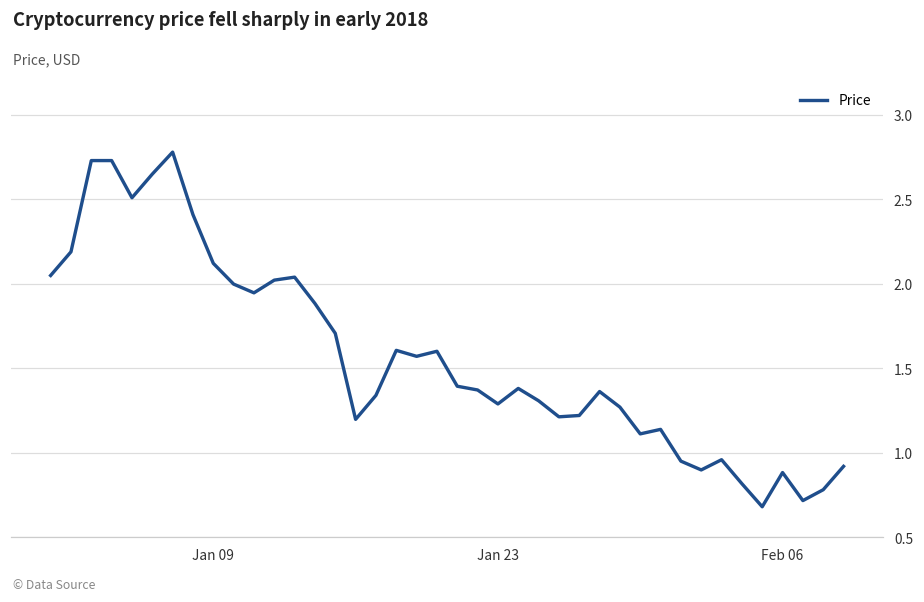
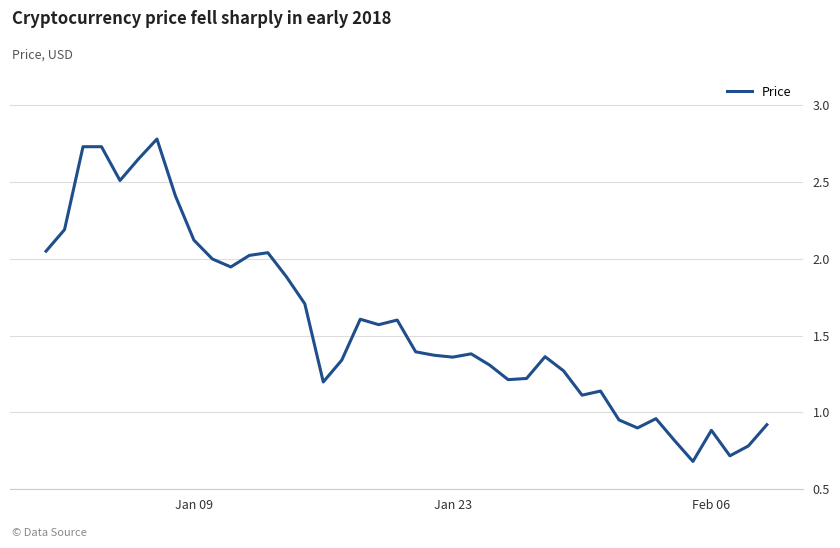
Jan 23: 1.29 -> 1.36
